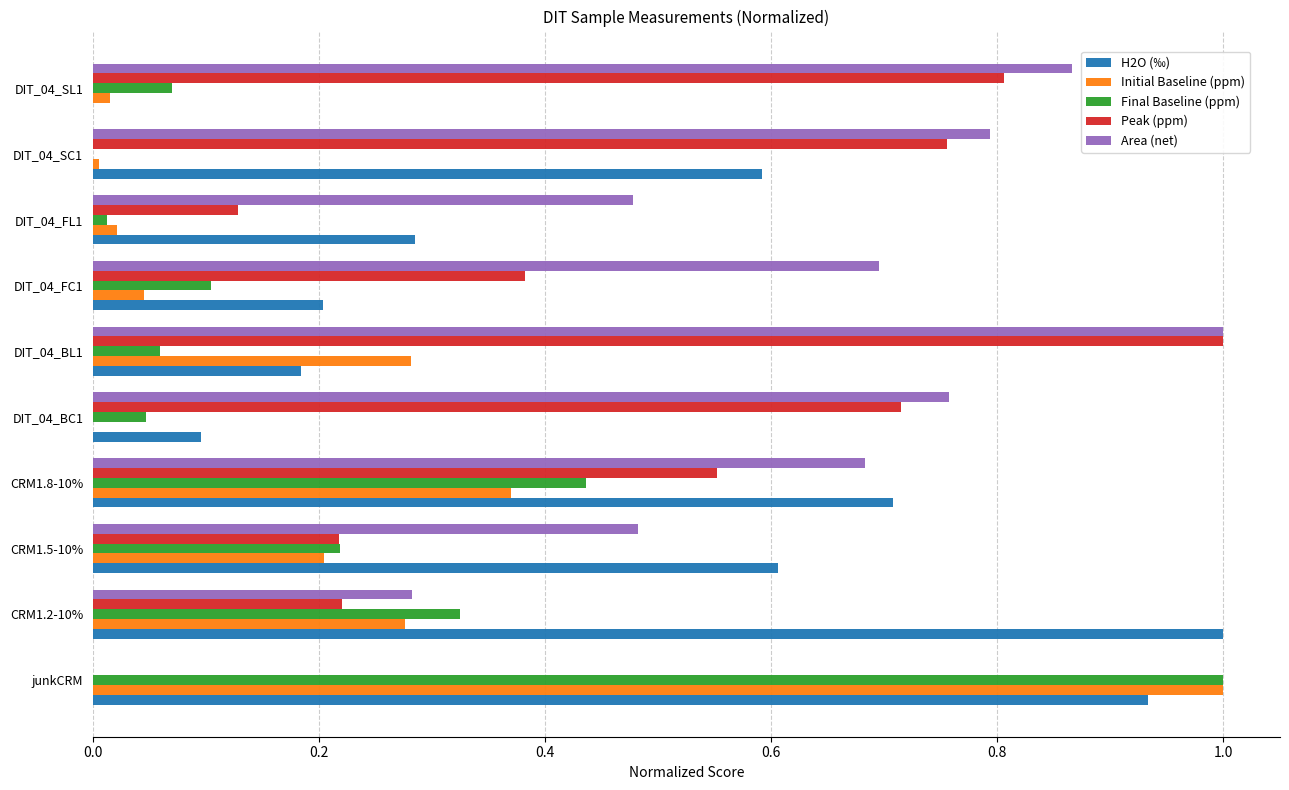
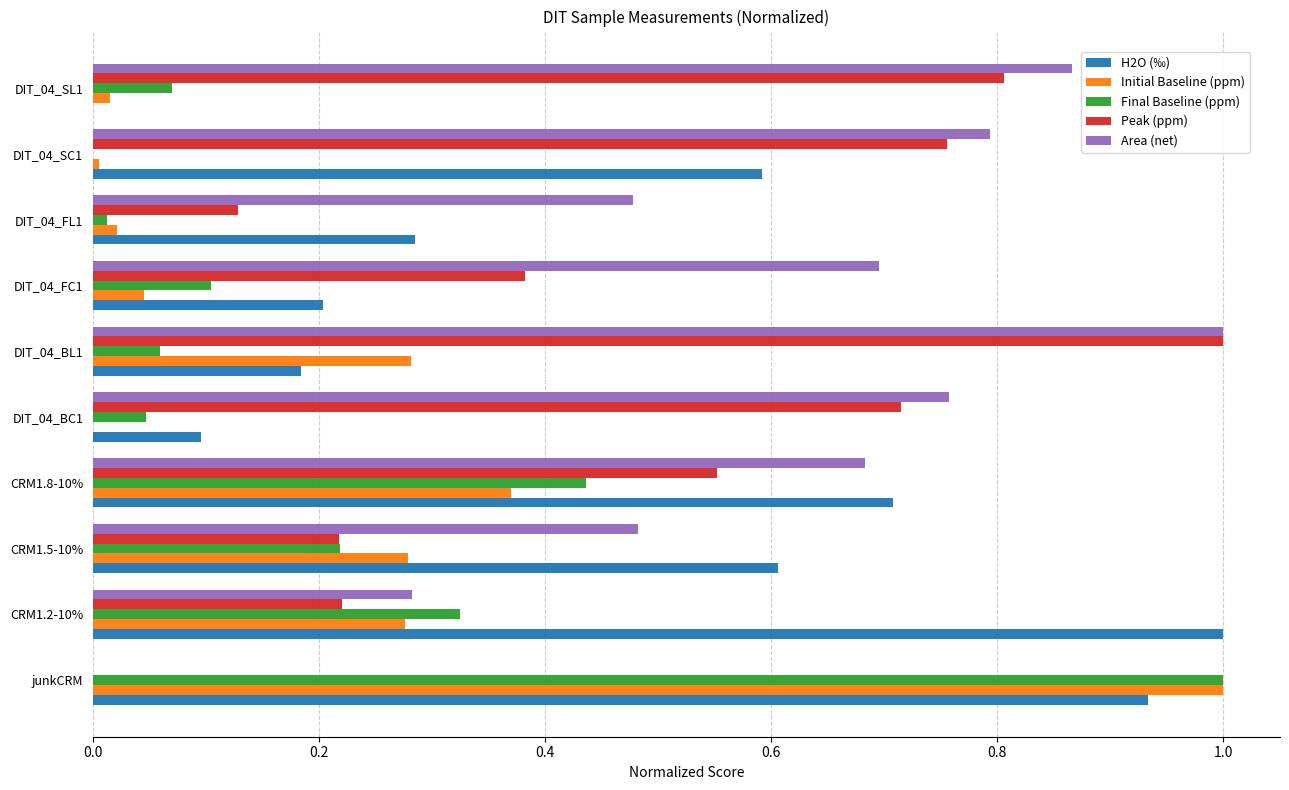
Initial Baseline (ppm), CRM1.5-10%: 0.204 -> 0.279
